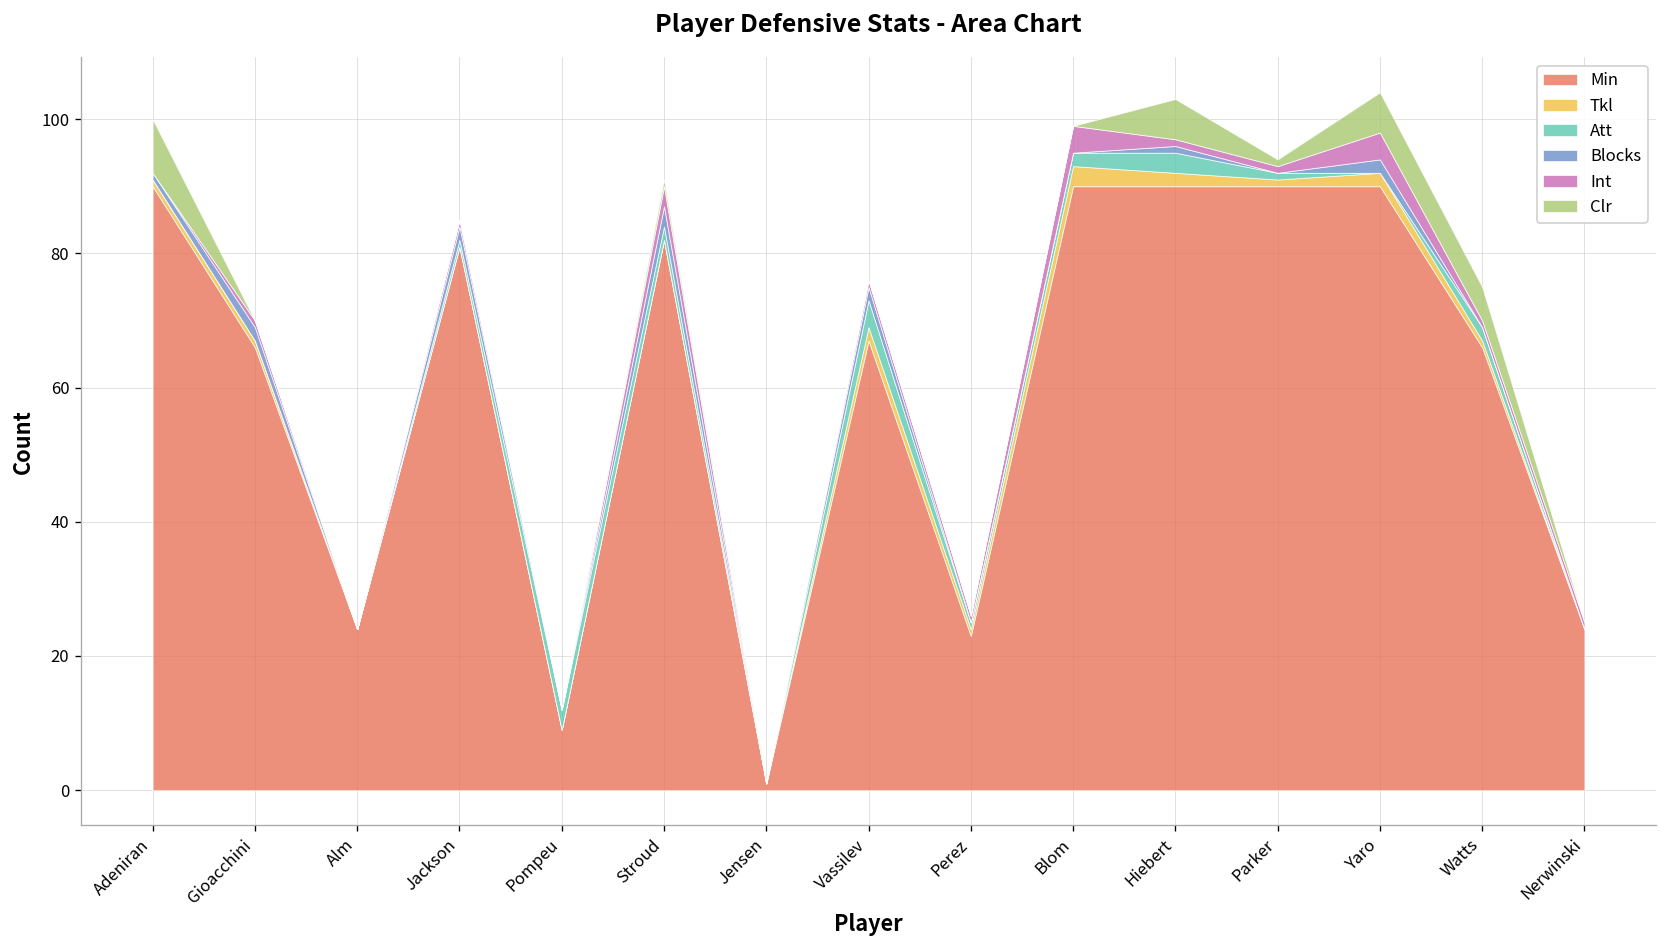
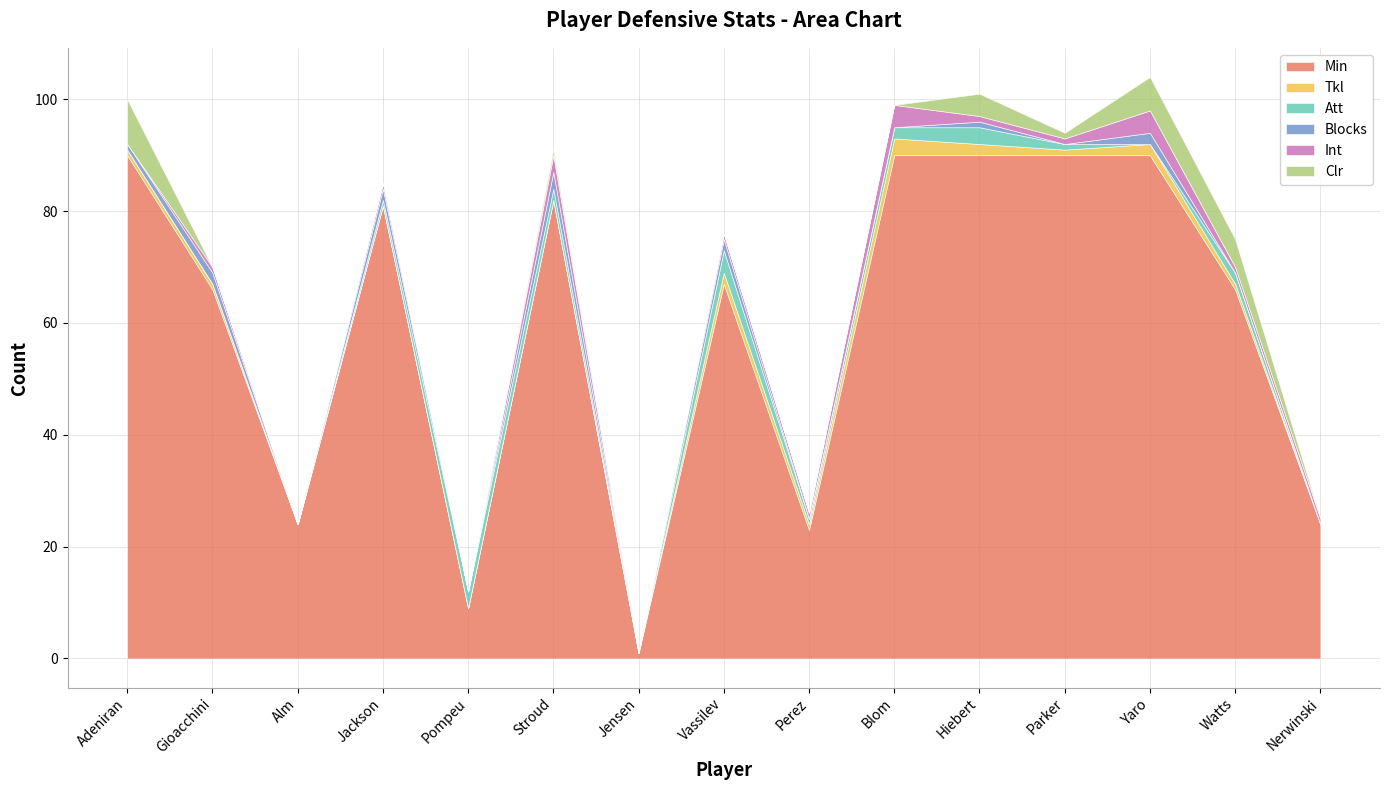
Clr, Hiebert: 6 -> 4
